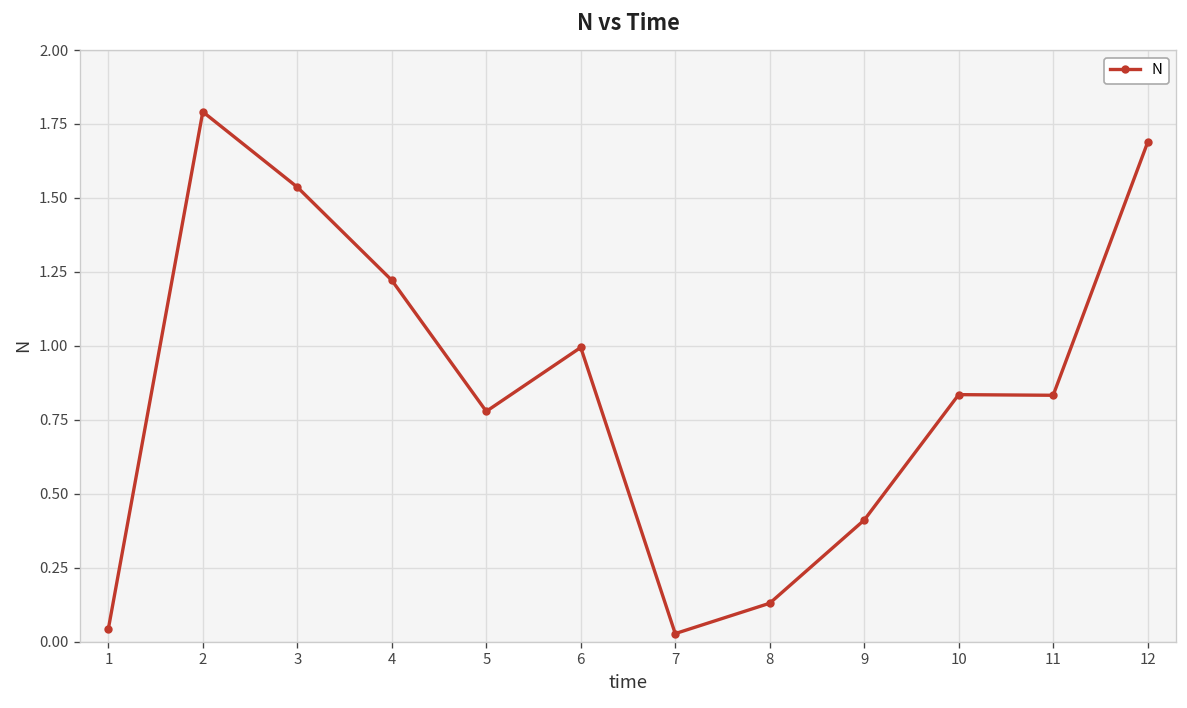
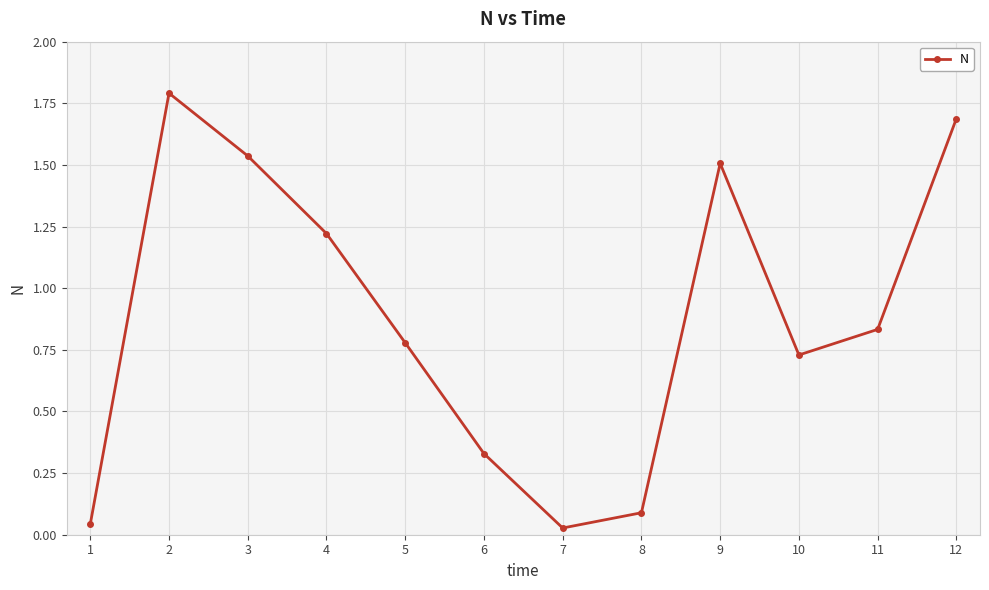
6: 0.99 -> 0.33
8: 0.13 -> 0.09
9: 0.41 -> 1.51
10: 0.84 -> 0.73
